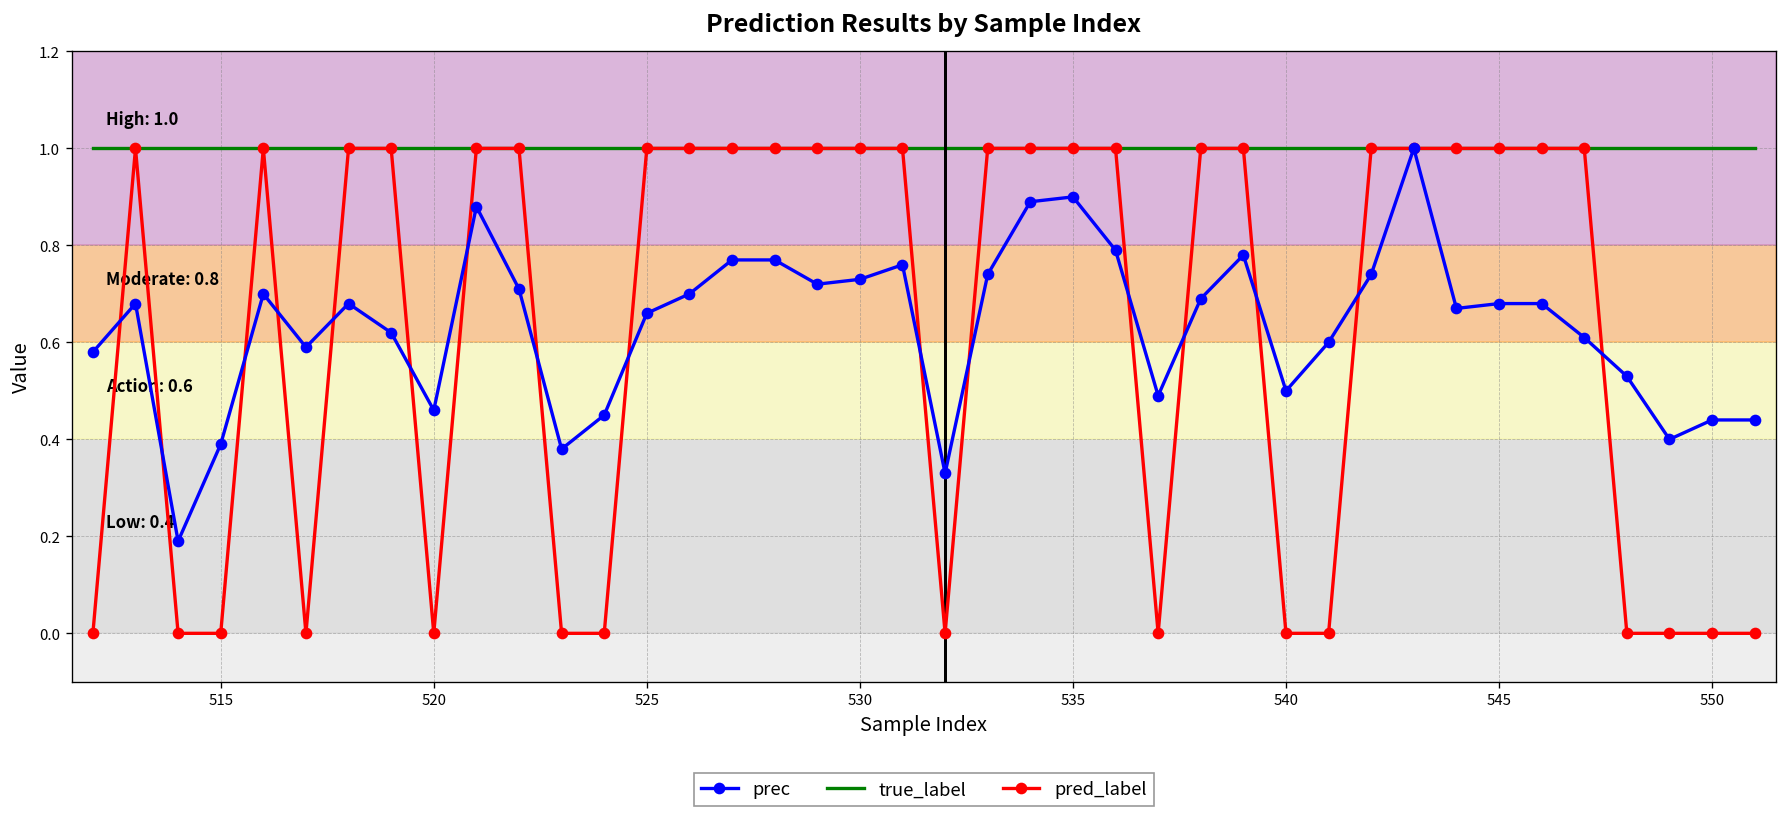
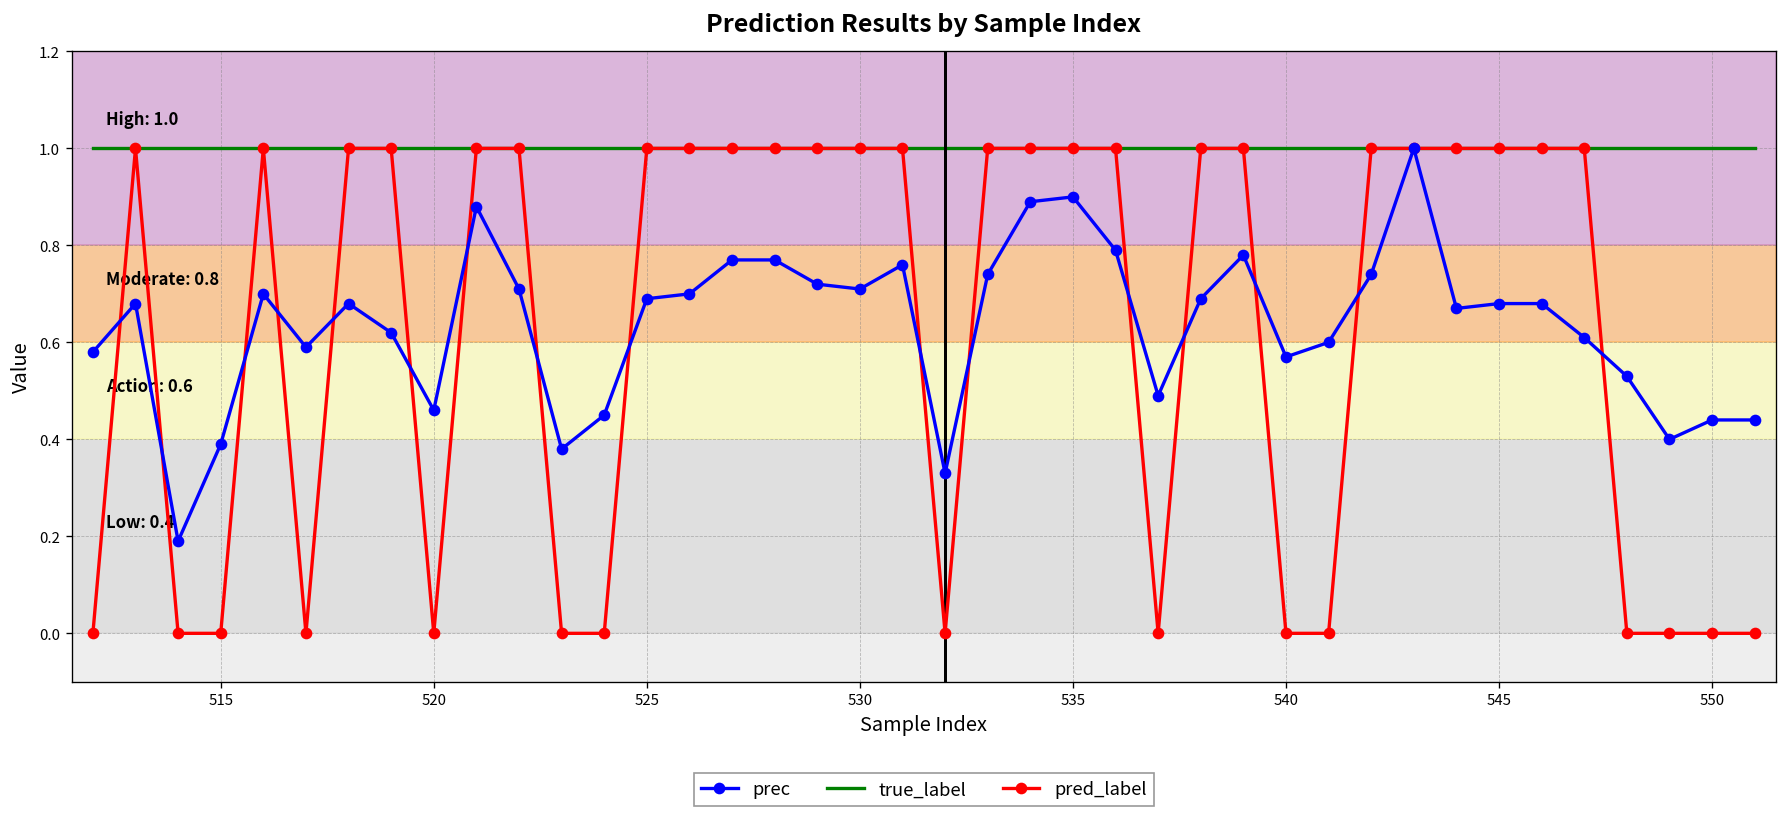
prec, 525: 0.66 -> 0.69
prec, 530: 0.73 -> 0.71
prec, 540: 0.50 -> 0.57
